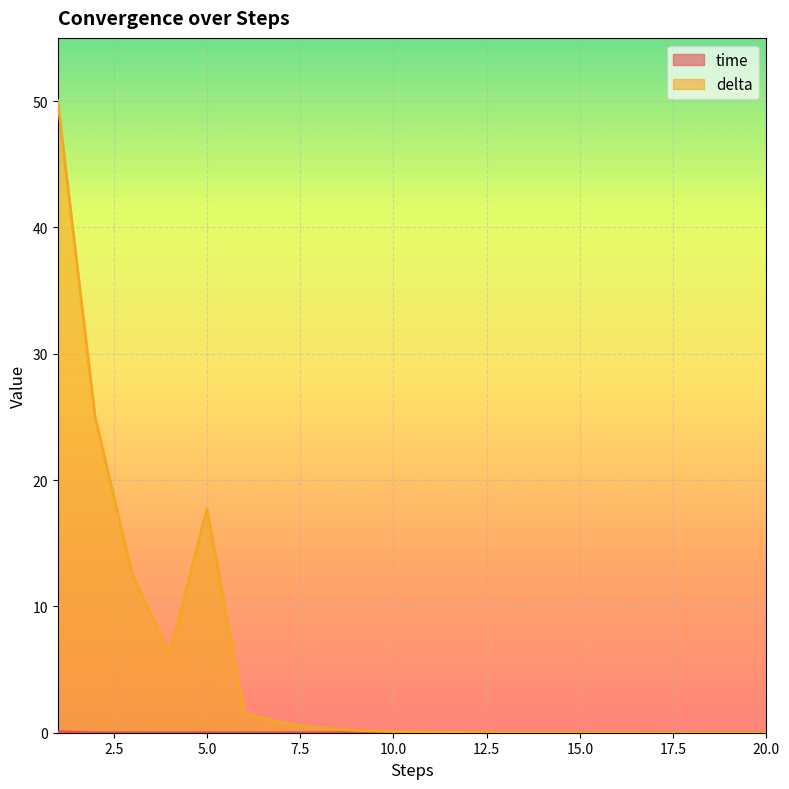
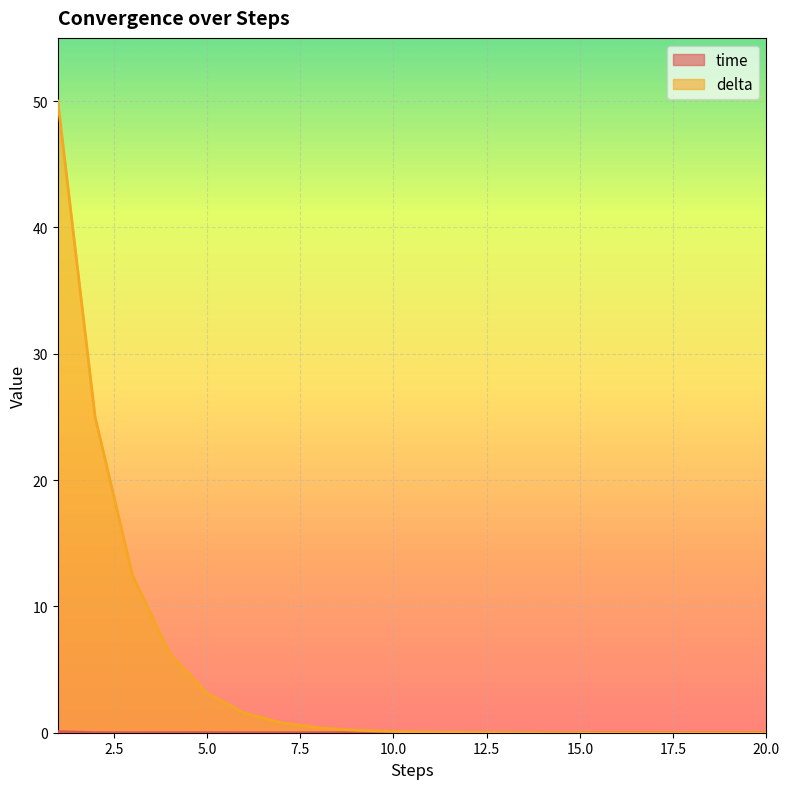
delta, 5.0: 17.7 -> 3.1
